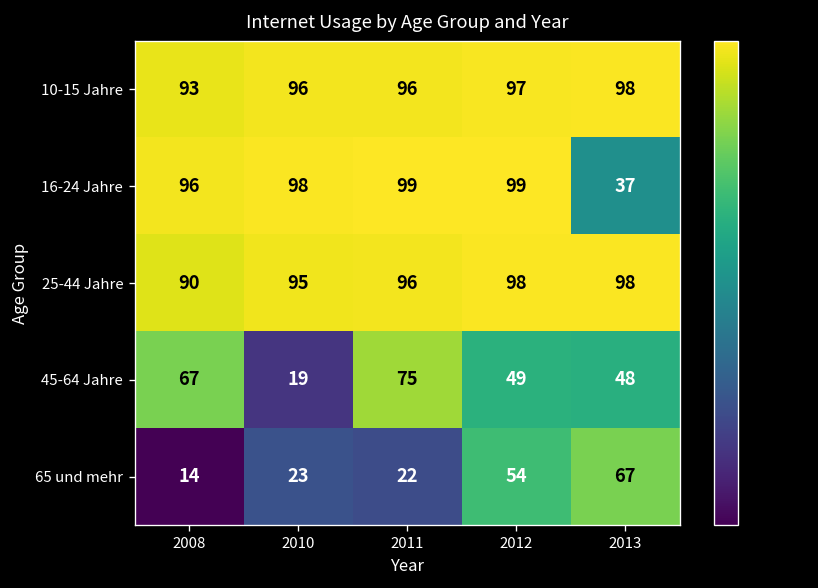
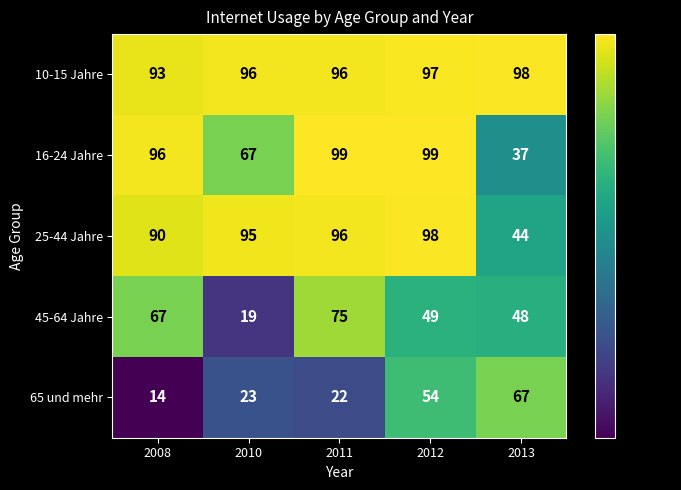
16-24 Jahre, 2010: 98 -> 67
25-44 Jahre, 2013: 98 -> 44
